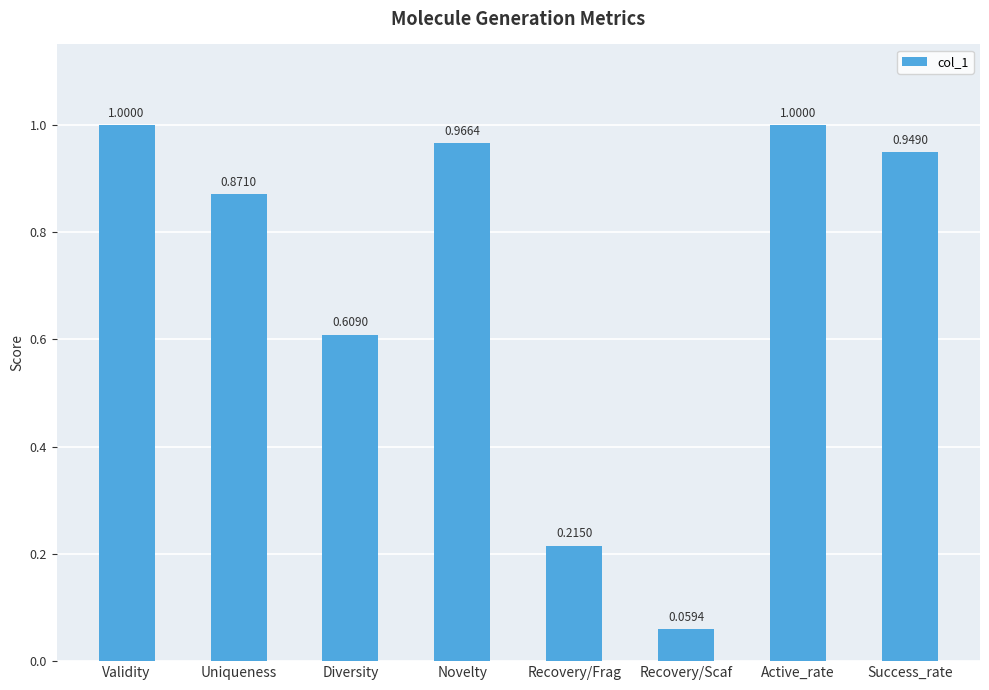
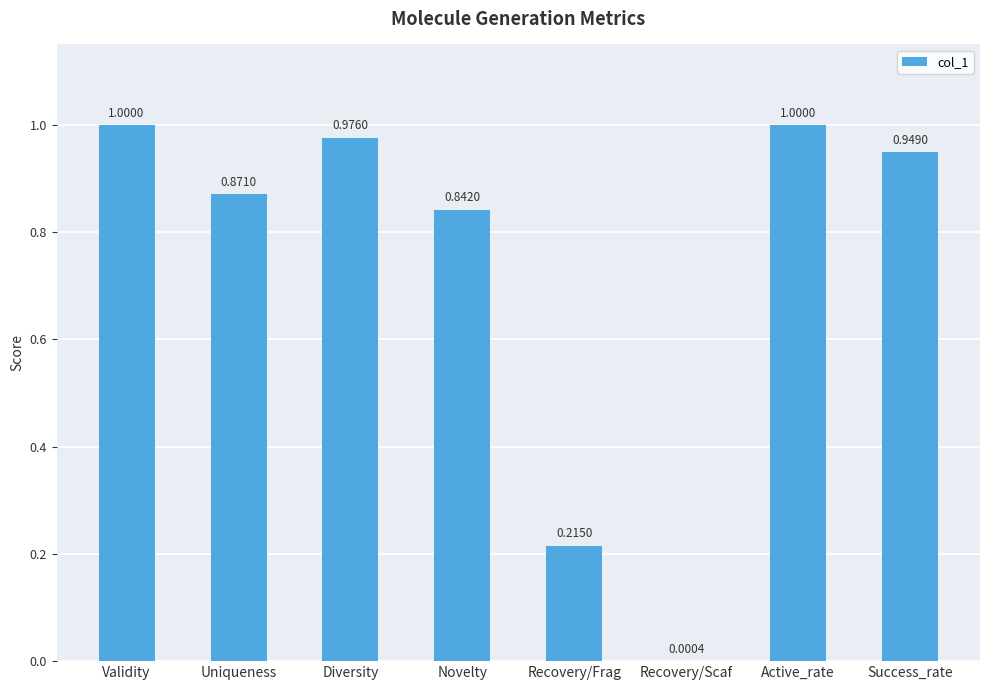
Diversity: 0.6090 -> 0.9760
Novelty: 0.9664 -> 0.8420
Recovery/Scaf: 0.0594 -> 0.0004
